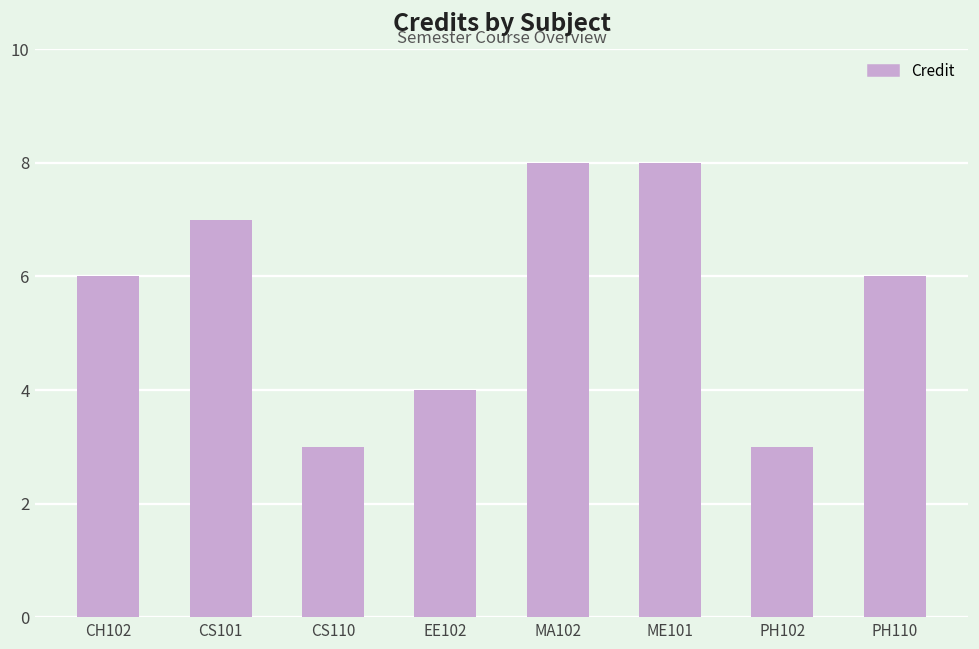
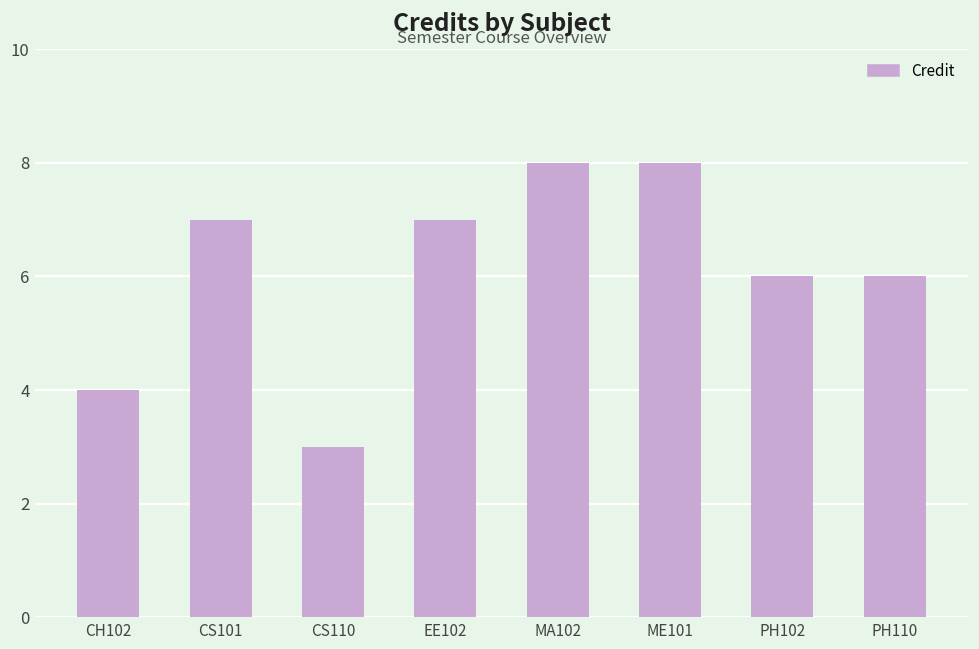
CH102: 6 -> 4
EE102: 4 -> 7
PH102: 3 -> 6
